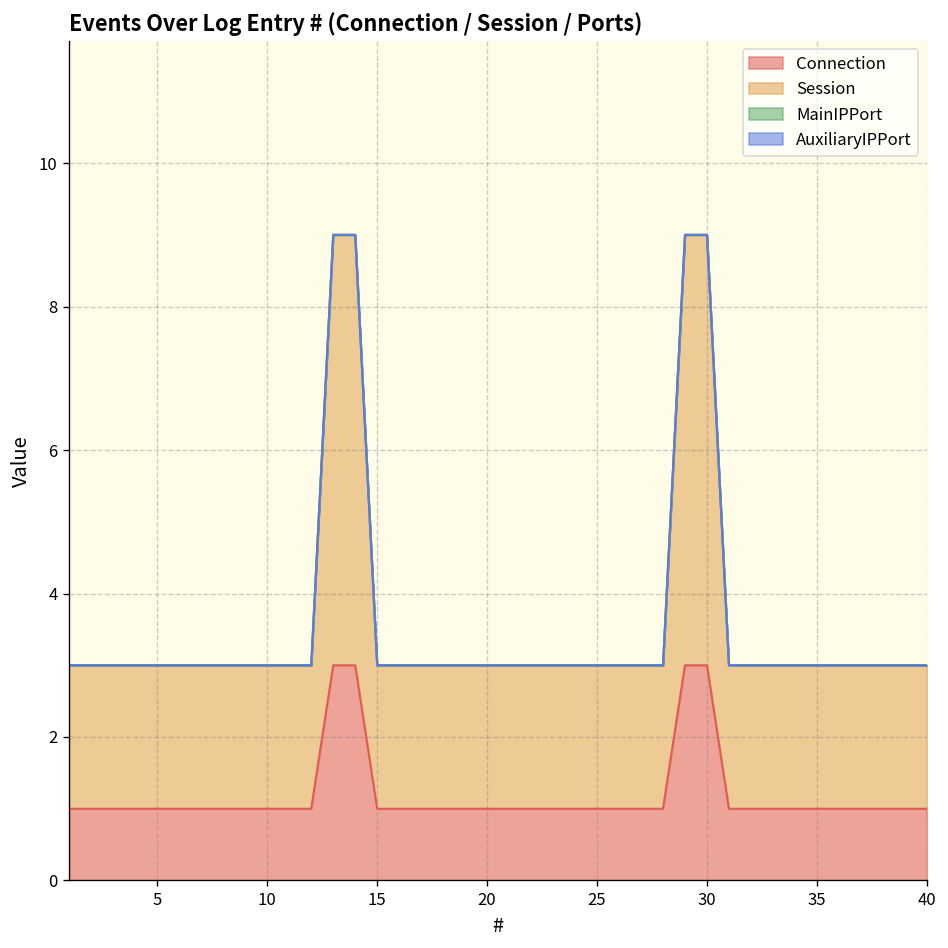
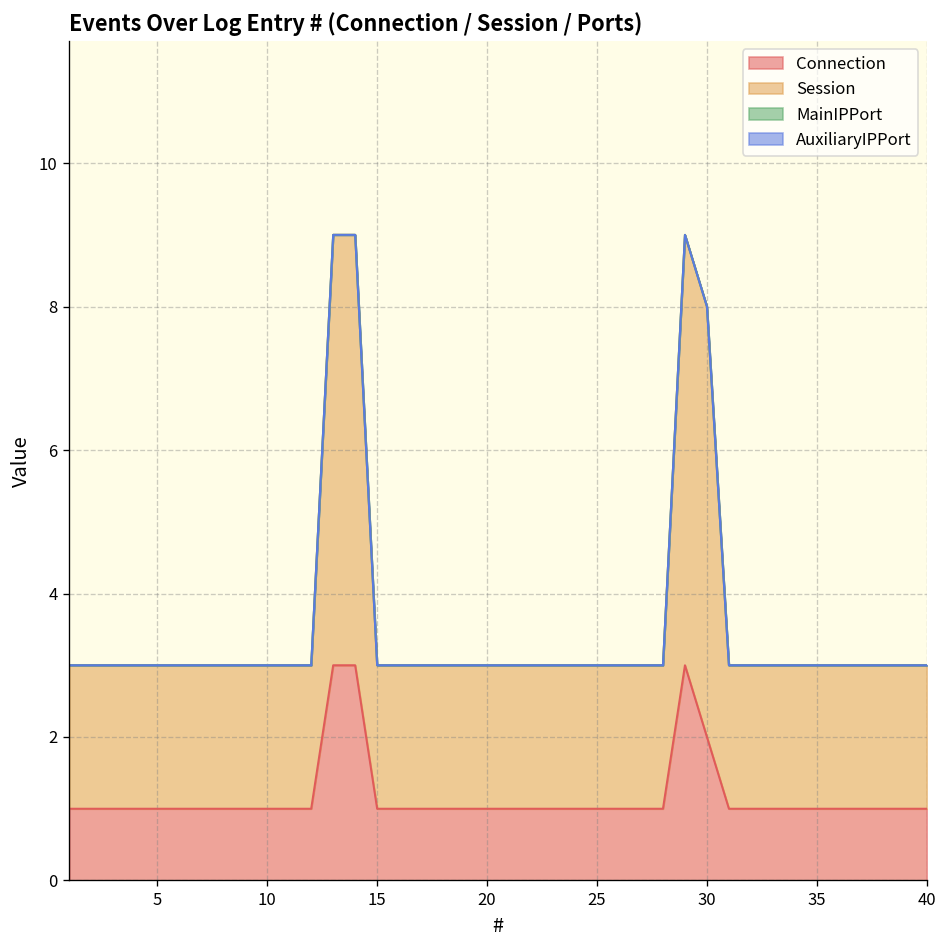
Connection, 30: 3 -> 2
